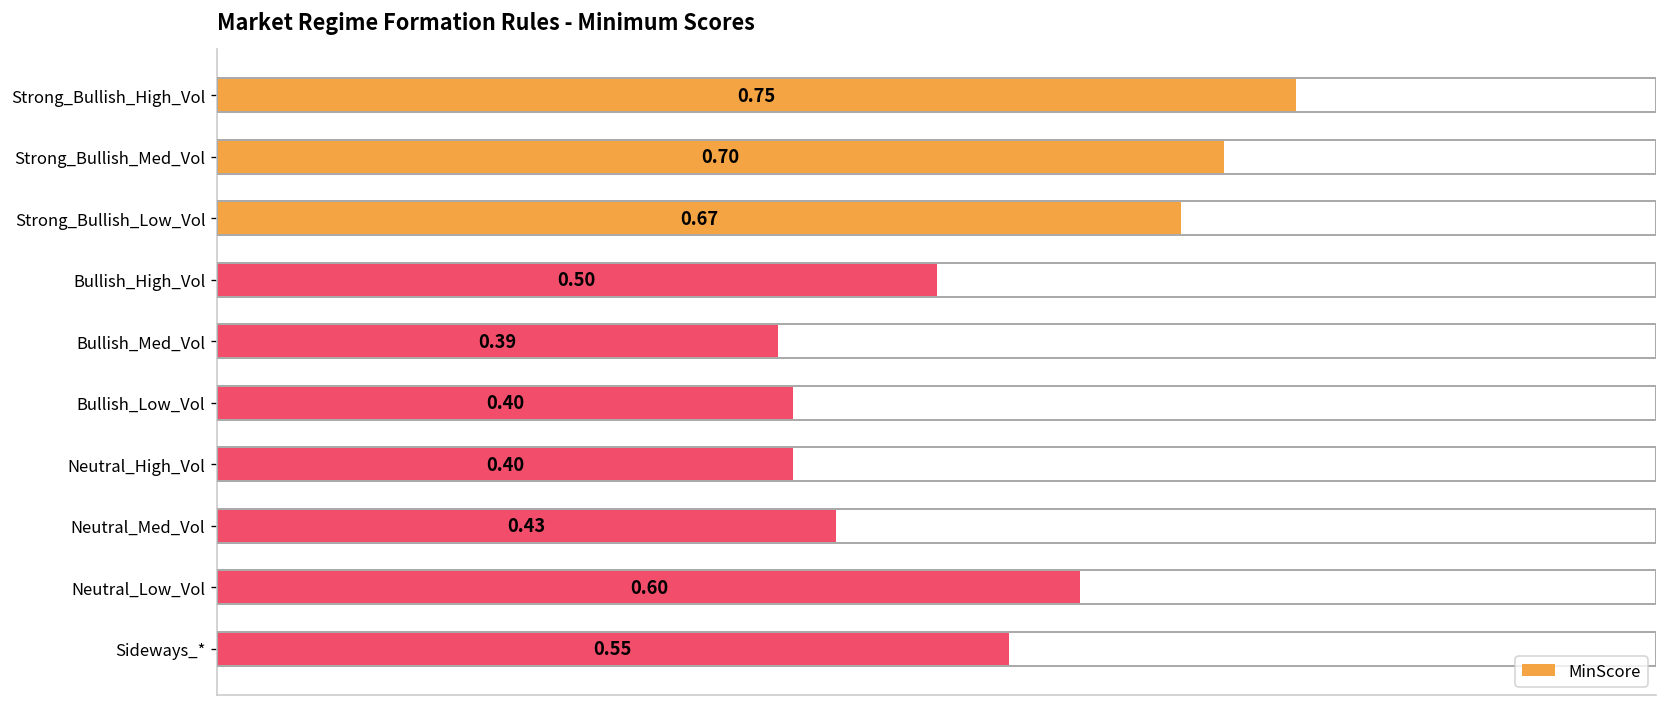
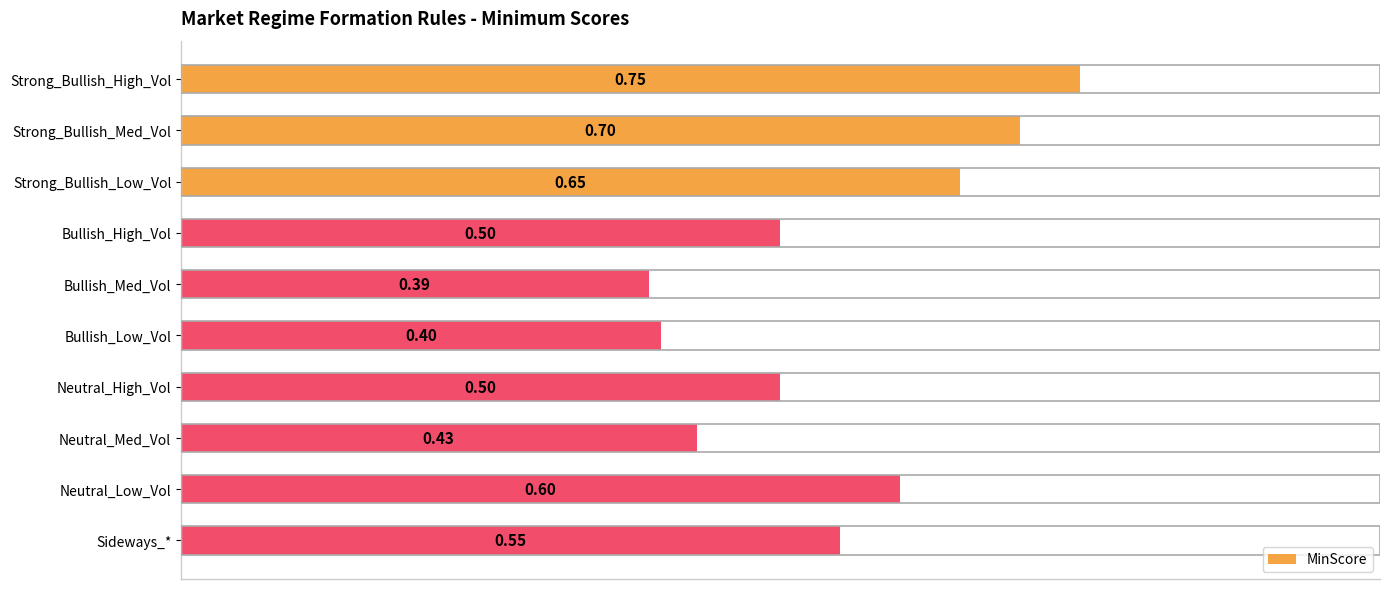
Strong_Bullish_Low_Vol: 0.67 -> 0.65
Neutral_High_Vol: 0.40 -> 0.50
